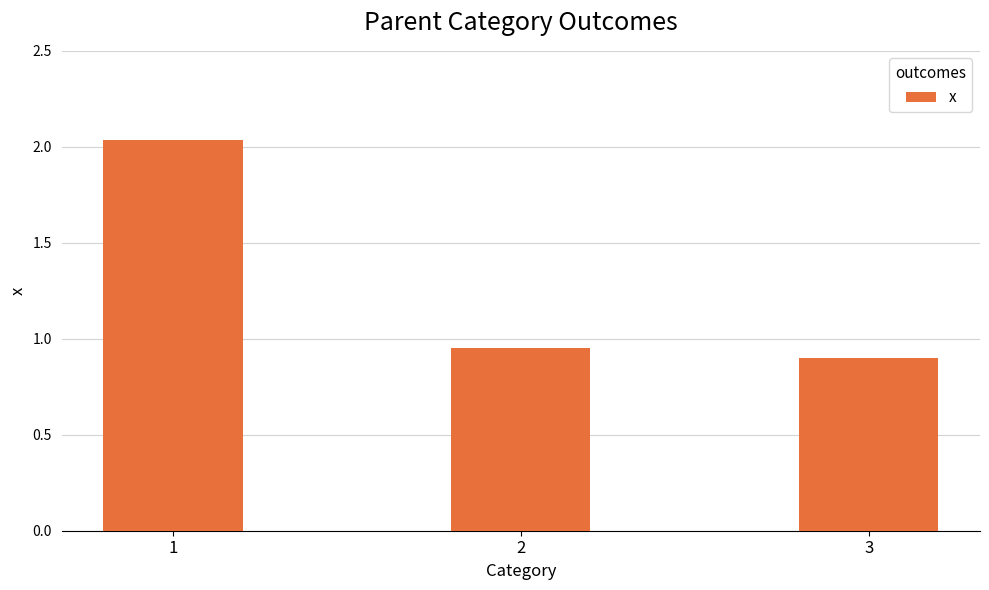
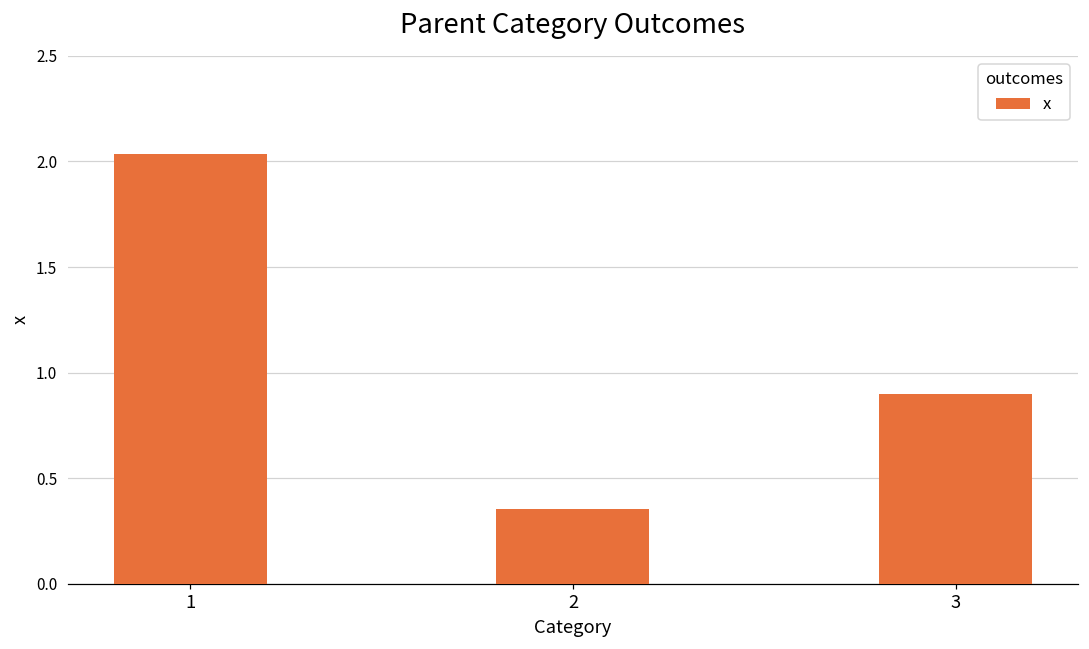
2: 0.95 -> 0.36
